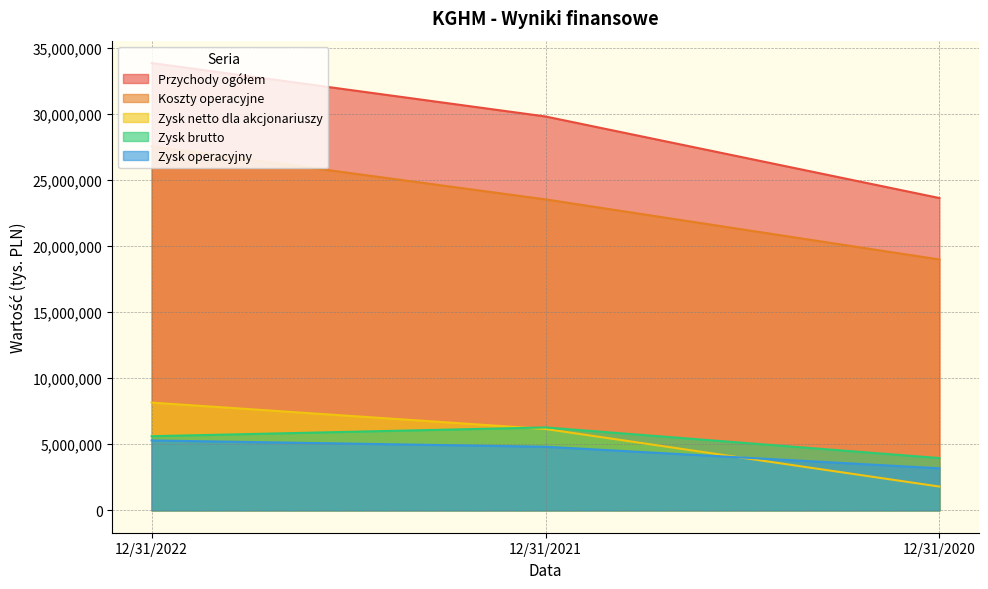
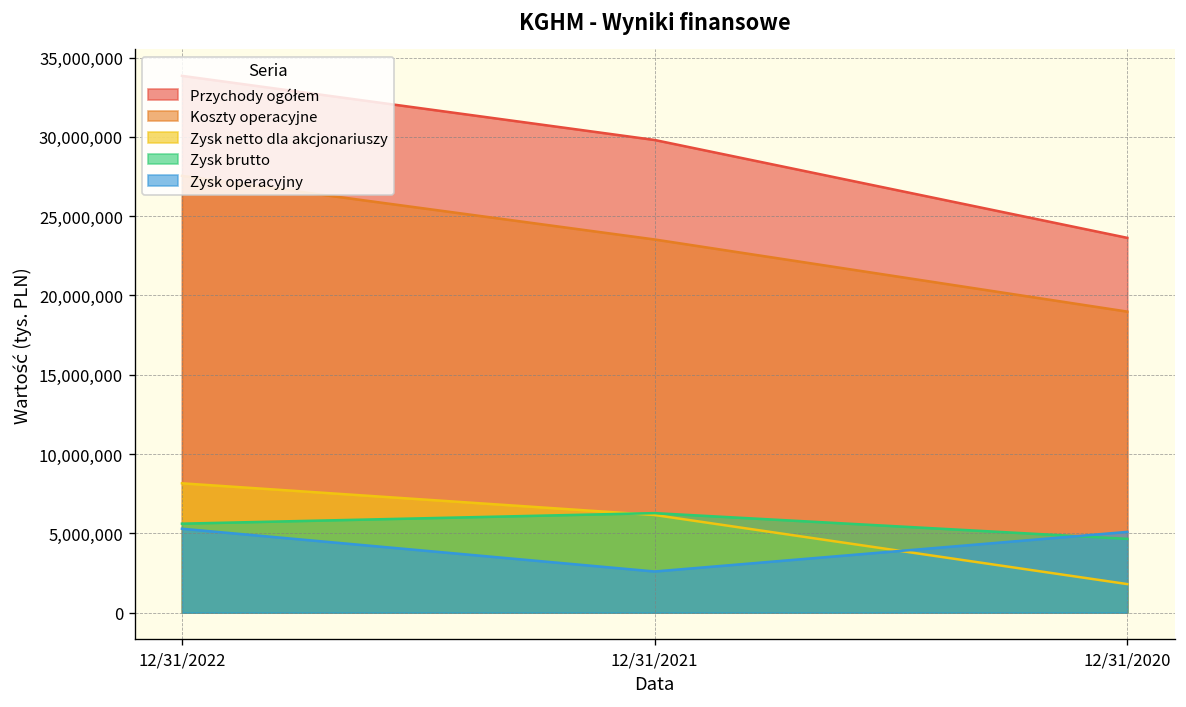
Zysk operacyjny, 12/31/2021: 4,800,000 -> 2,600,000
Zysk brutto, 12/31/2020: 4,000,000 -> 4,700,000
Zysk operacyjny, 12/31/2020: 3,200,000 -> 5,100,000
